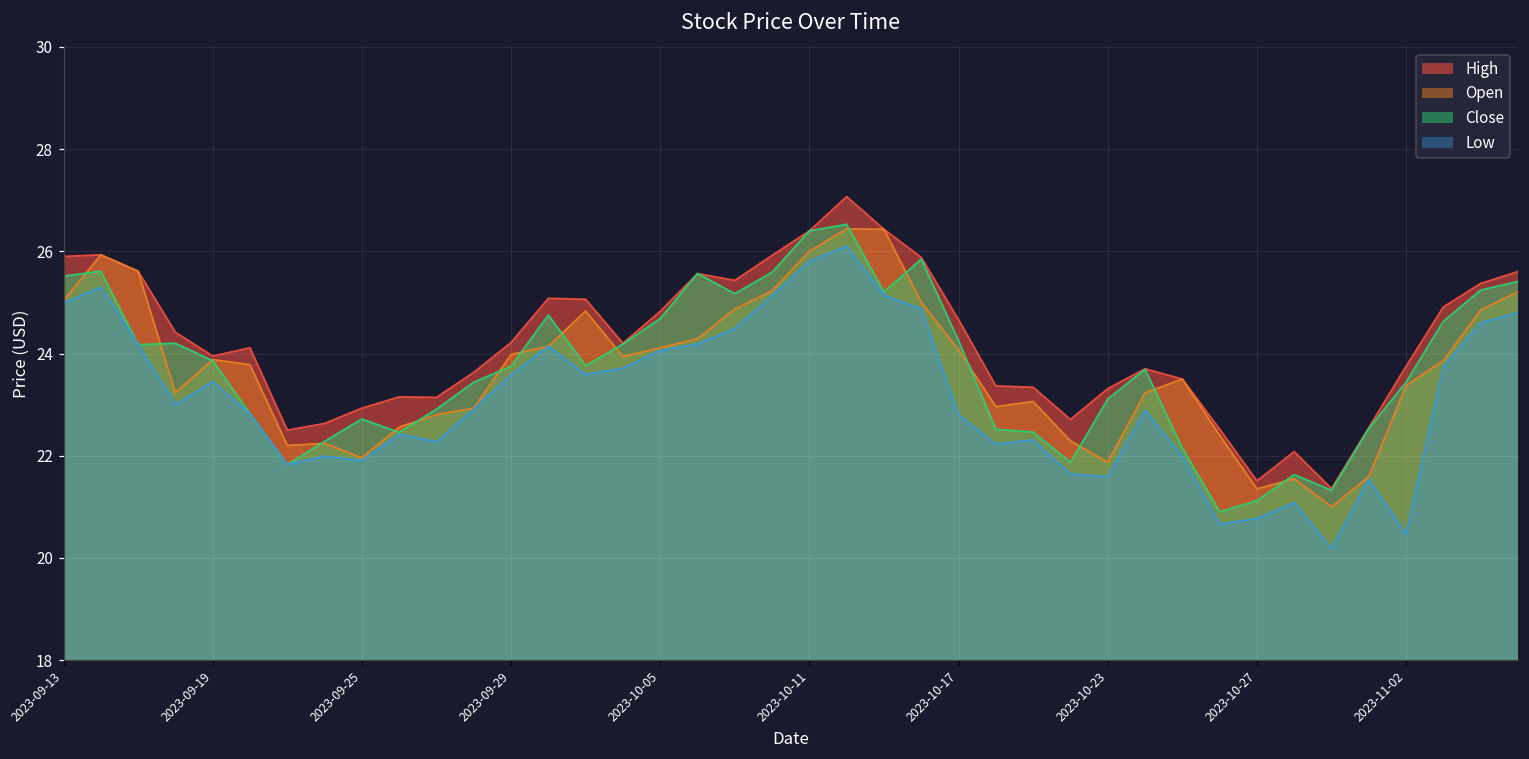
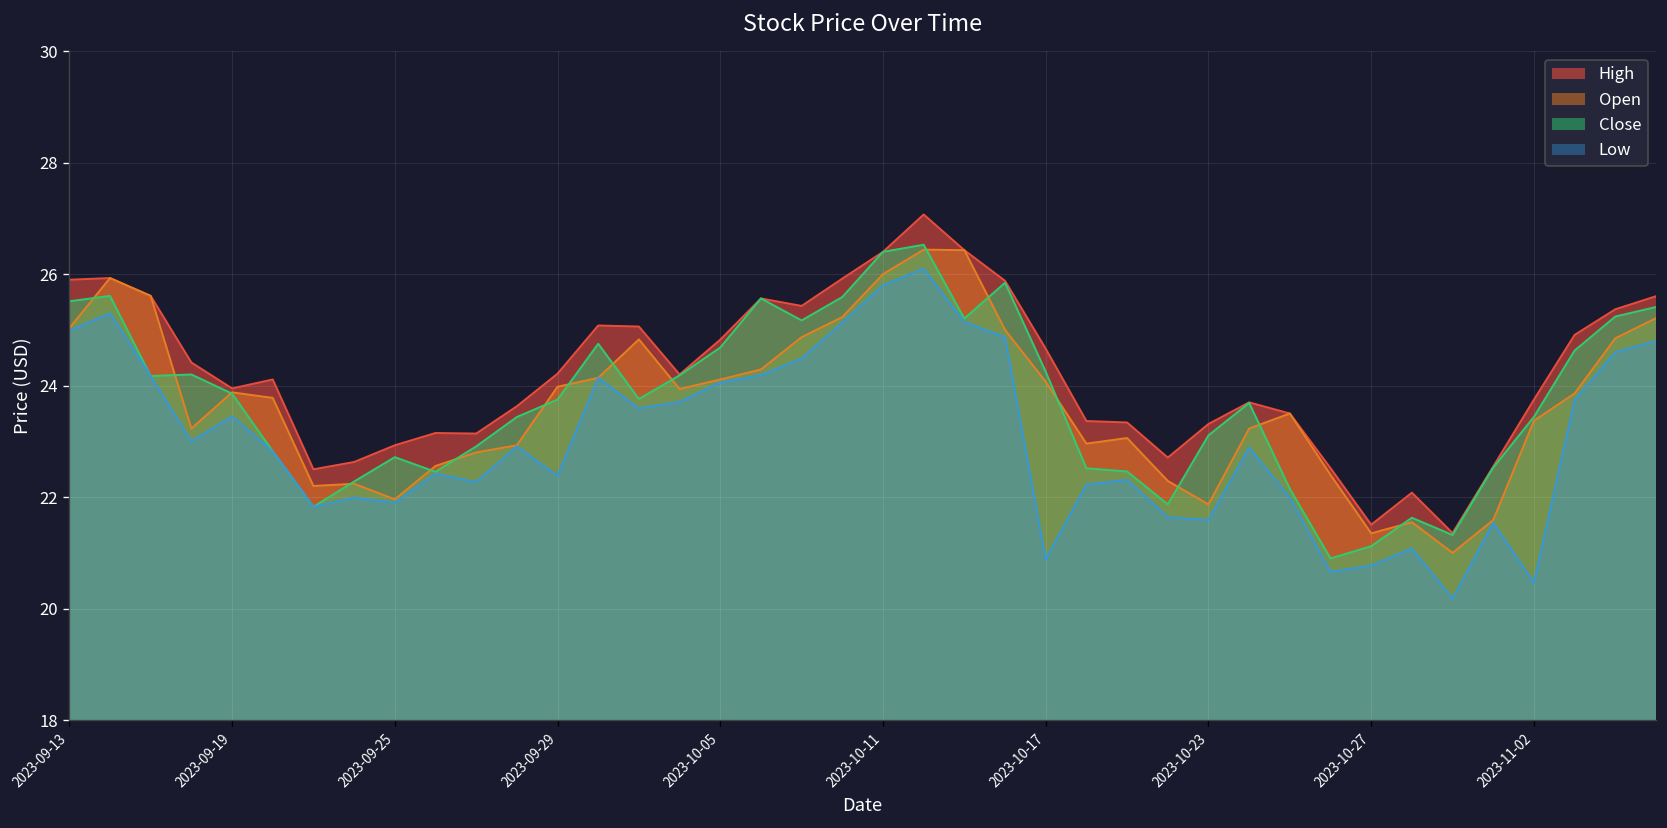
Low, 2023-09-29: 23.6 -> 22.4
Low, 2023-10-17: 22.8 -> 20.9
